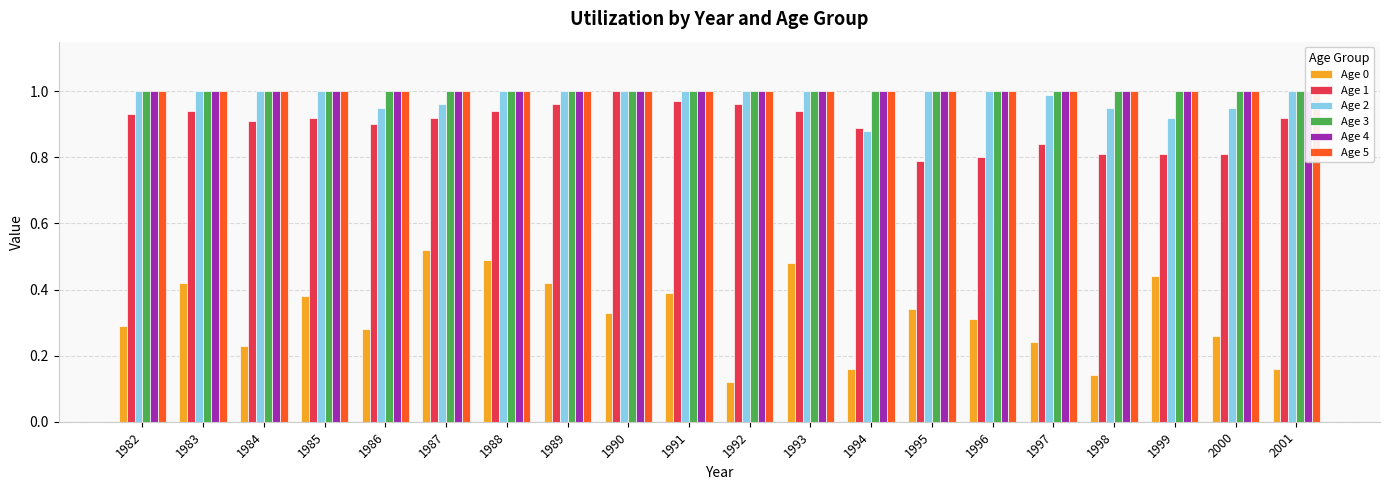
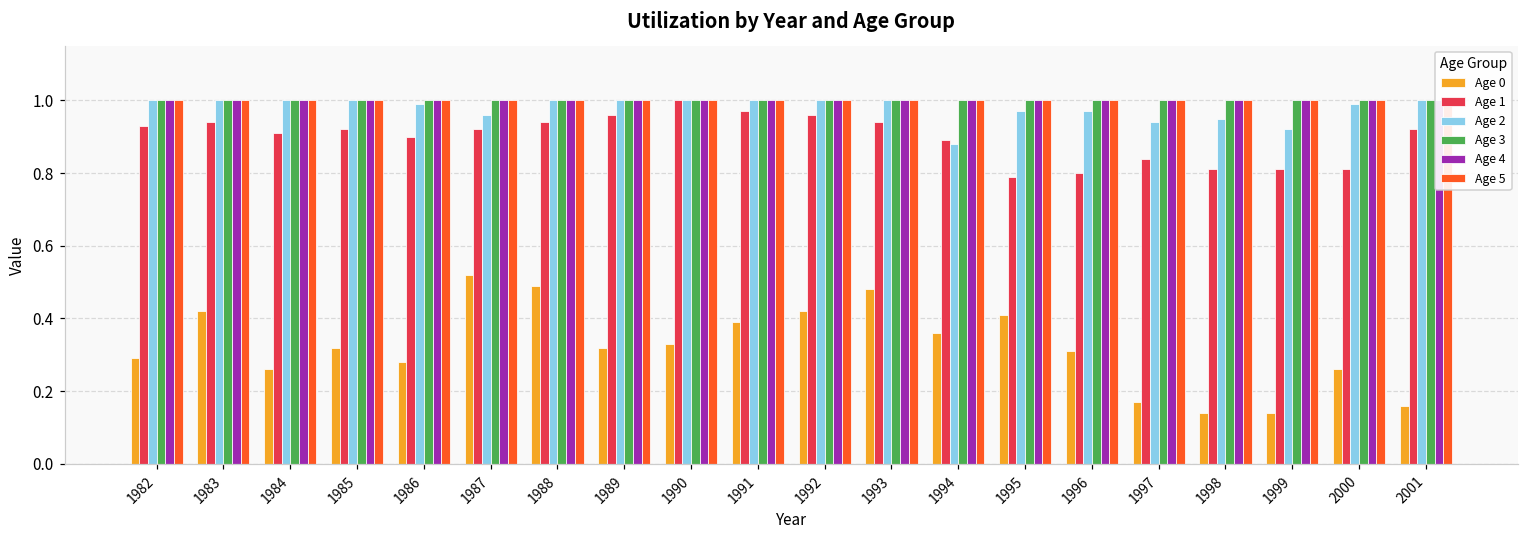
Age 0, 1984: 0.23 -> 0.26
Age 0, 1985: 0.38 -> 0.32
Age 2, 1986: 0.95 -> 0.99
Age 0, 1989: 0.42 -> 0.32
Age 0, 1992: 0.12 -> 0.42
Age 0, 1994: 0.16 -> 0.36
Age 0, 1995: 0.34 -> 0.41
Age 2, 1995: 1.00 -> 0.97
Age 2, 1996: 1.00 -> 0.97
Age 0, 1997: 0.24 -> 0.17
Age 2, 1997: 0.99 -> 0.94
Age 0, 1999: 0.44 -> 0.14
Age 2, 2000: 0.95 -> 0.99
